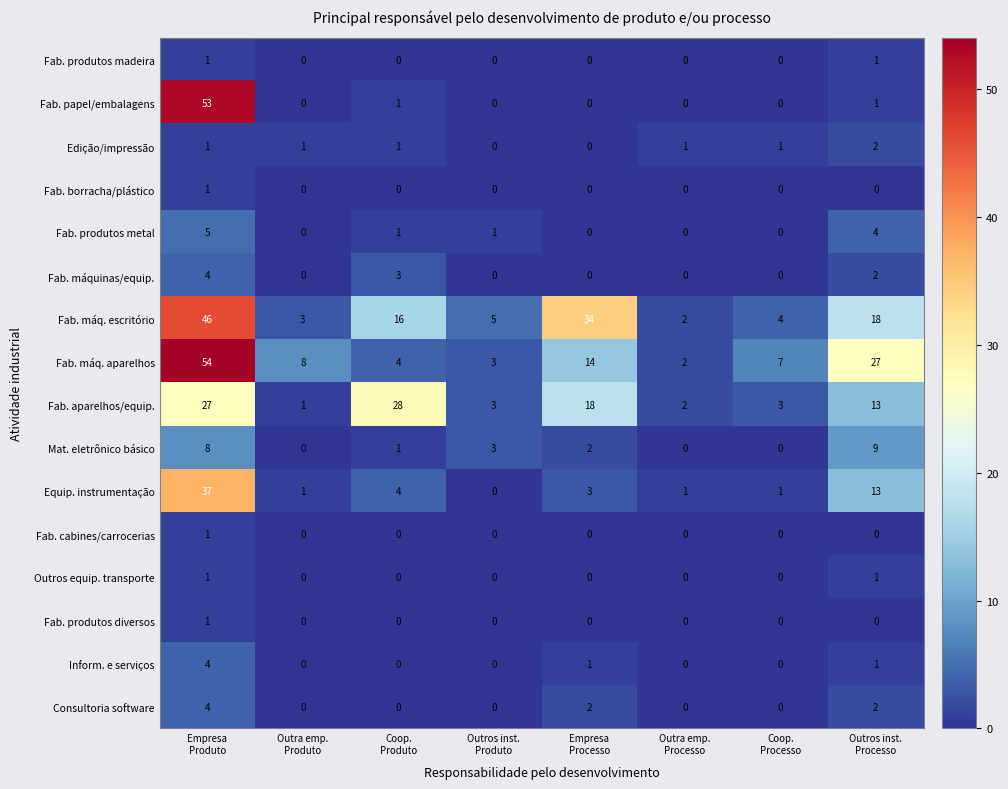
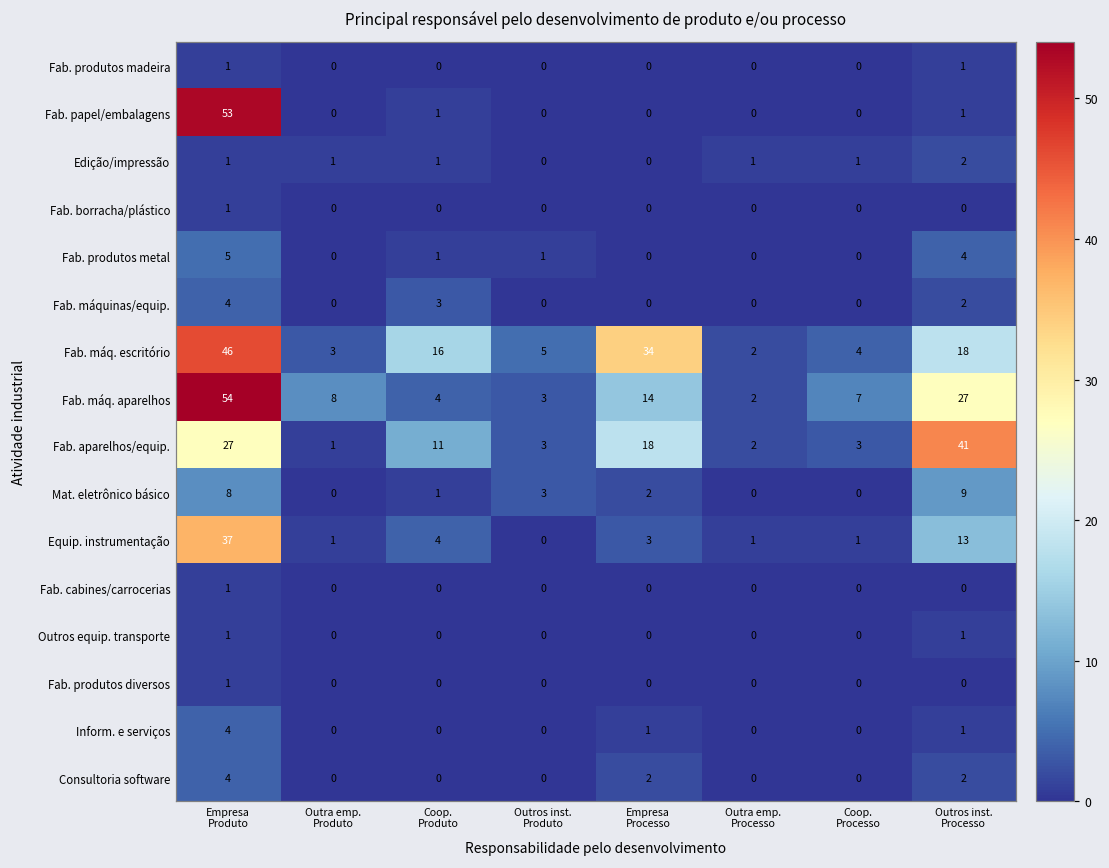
Fab. aparelhos/equip., Coop. Produto: 28 -> 11
Fab. aparelhos/equip., Outros inst. Processo: 13 -> 41
